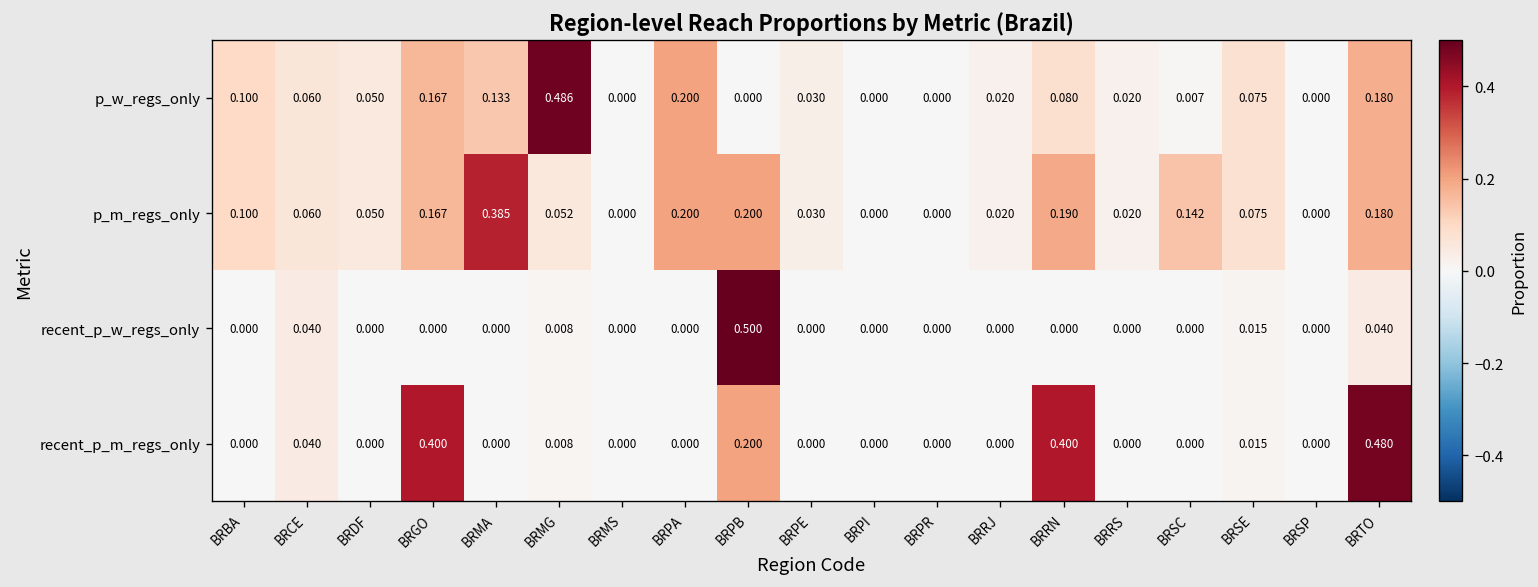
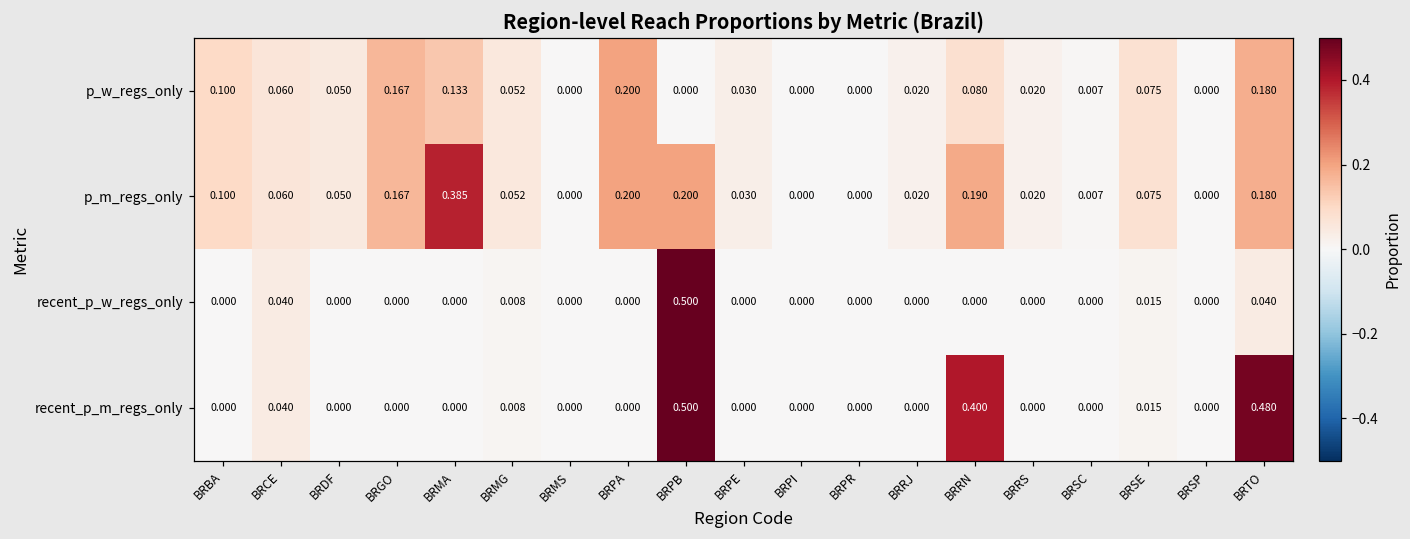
p_w_regs_only, BRMG: 0.486 -> 0.052
p_m_regs_only, BRSC: 0.142 -> 0.007
recent_p_m_regs_only, BRGO: 0.400 -> 0.000
recent_p_m_regs_only, BRPB: 0.200 -> 0.500
